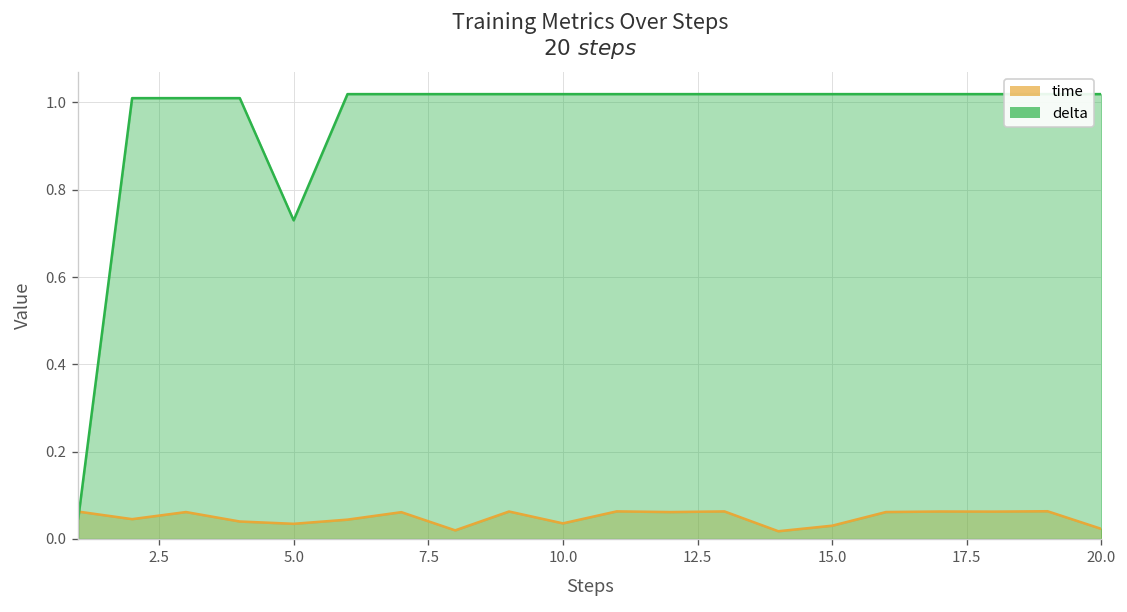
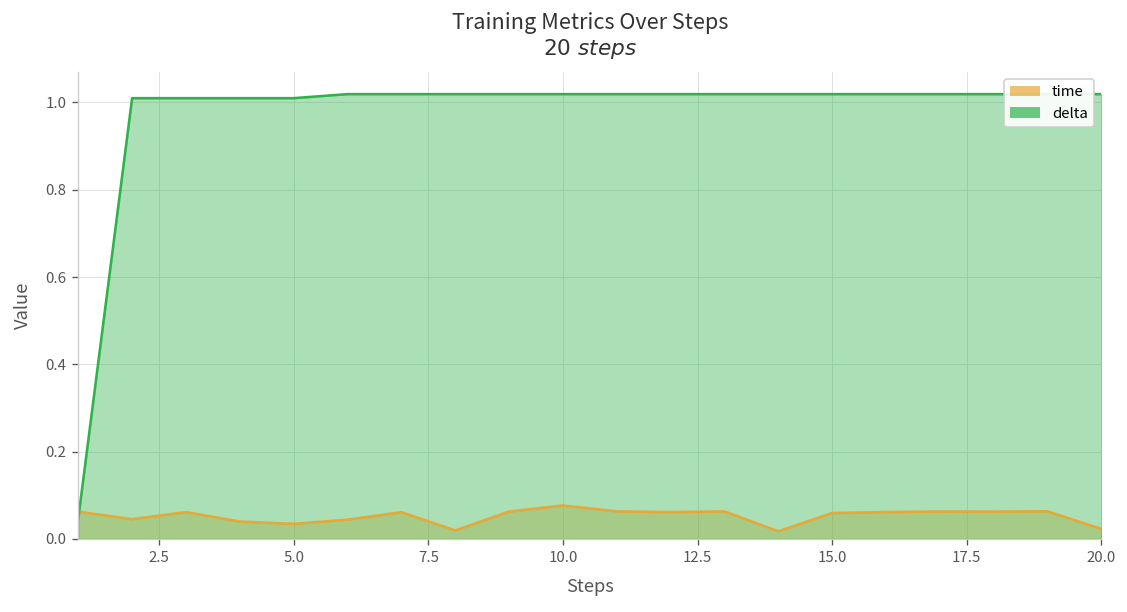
delta, 5.0: 0.73 -> 1.01
time, 10.0: 0.04 -> 0.08
time, 15.0: 0.03 -> 0.06
